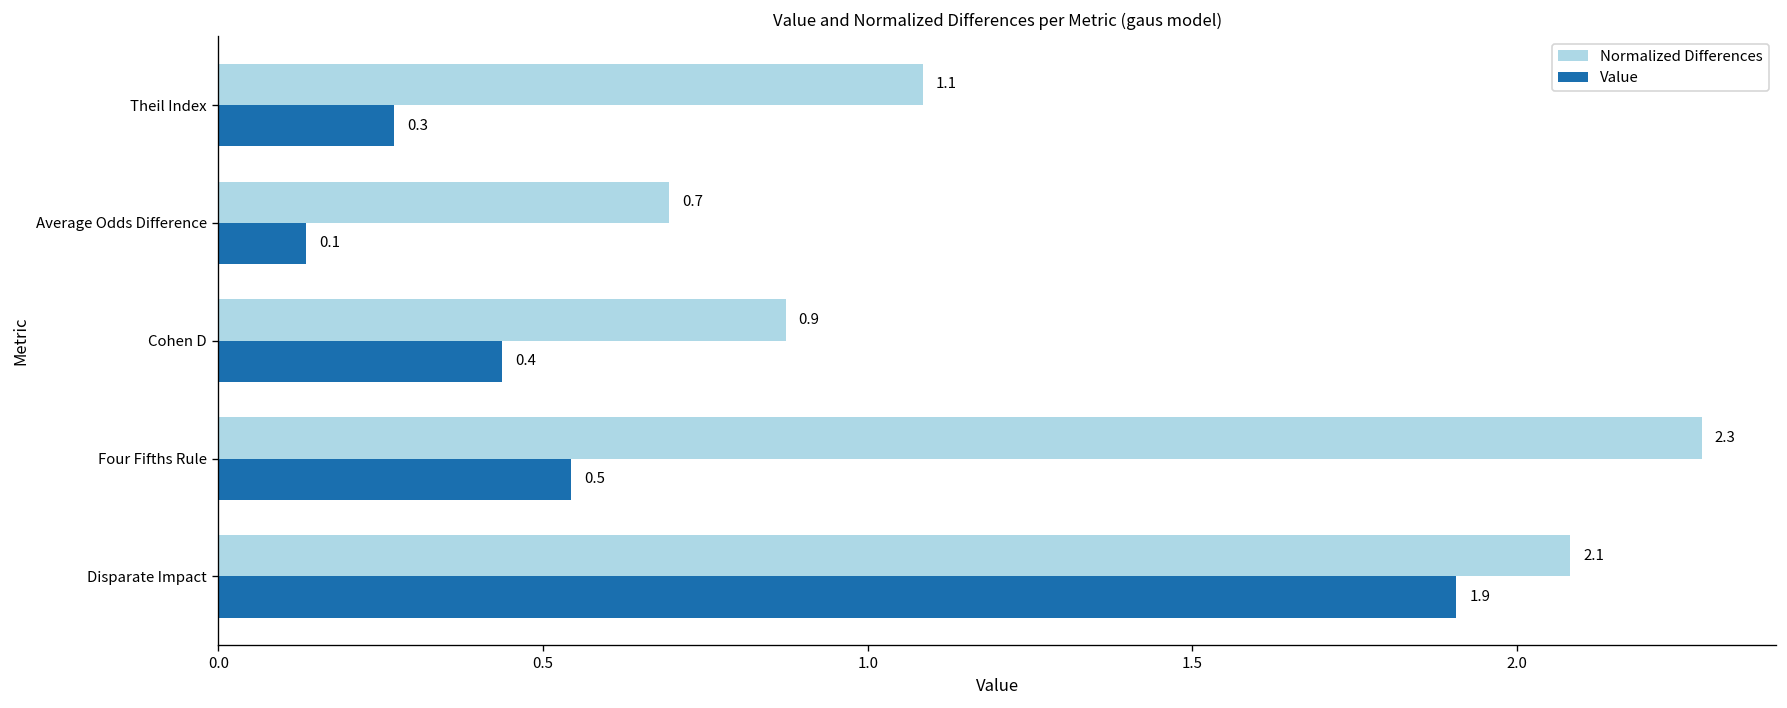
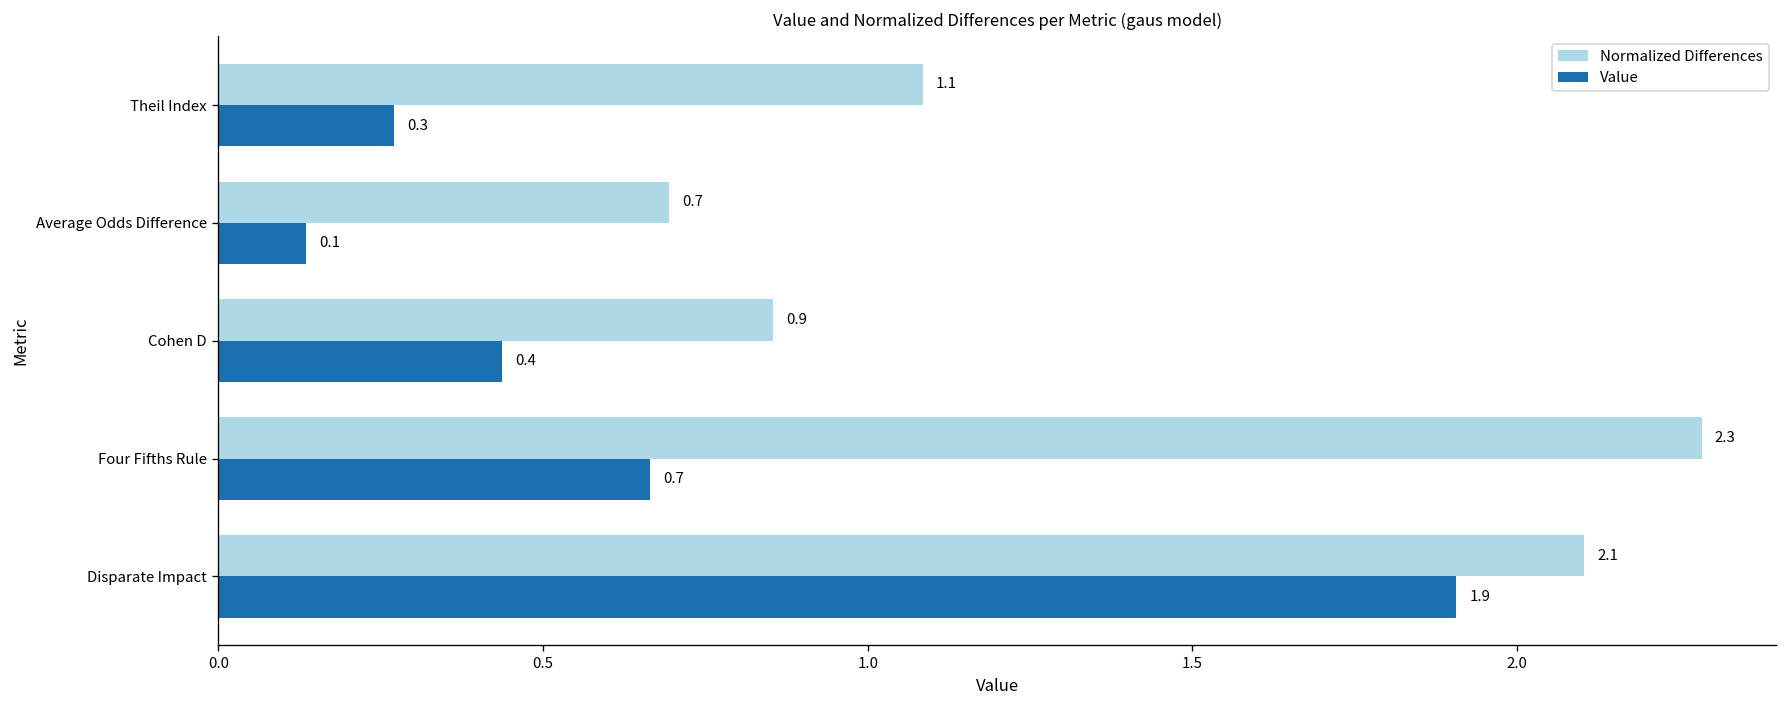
Normalized Differences, Cohen D: 0.87 -> 0.85
Value, Four Fifths Rule: 0.5 -> 0.7
Normalized Differences, Disparate Impact: 2.08 -> 2.10
